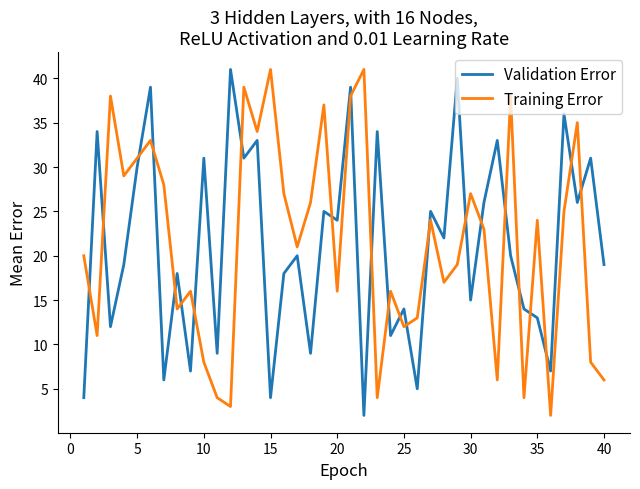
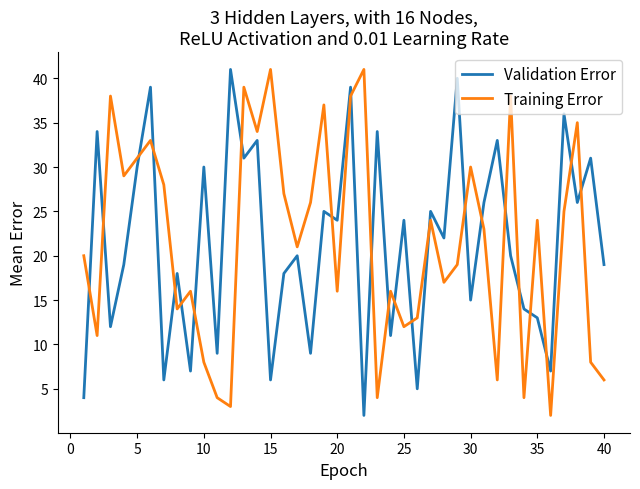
Validation Error, 10: 31 -> 30
Validation Error, 15: 4 -> 6
Validation Error, 25: 14 -> 24
Training Error, 30: 27 -> 30
